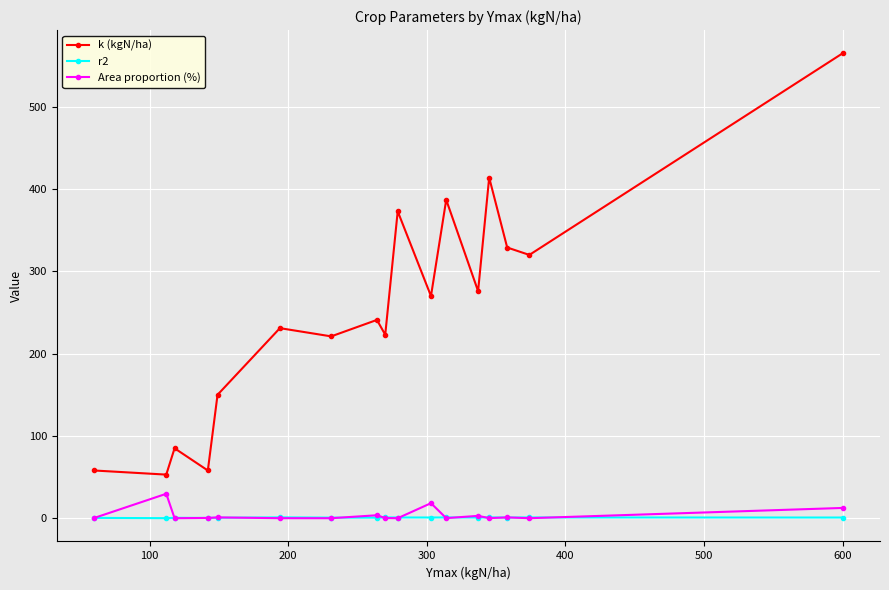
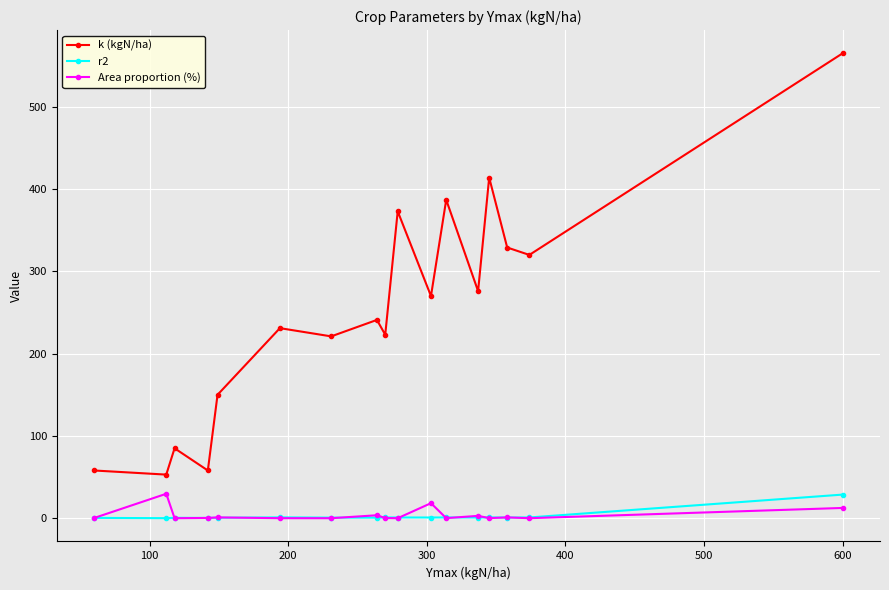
r2, 600: 0 -> 30
